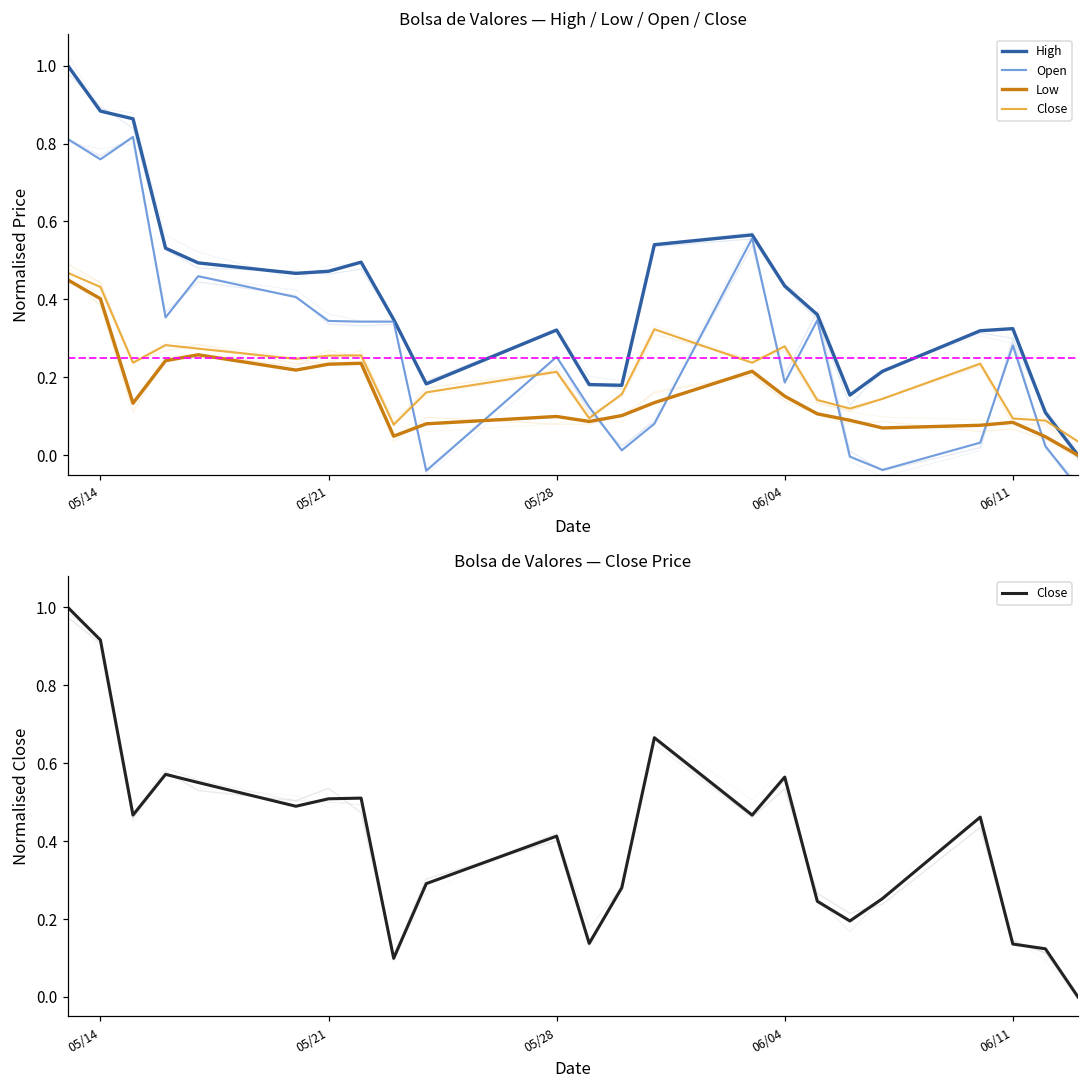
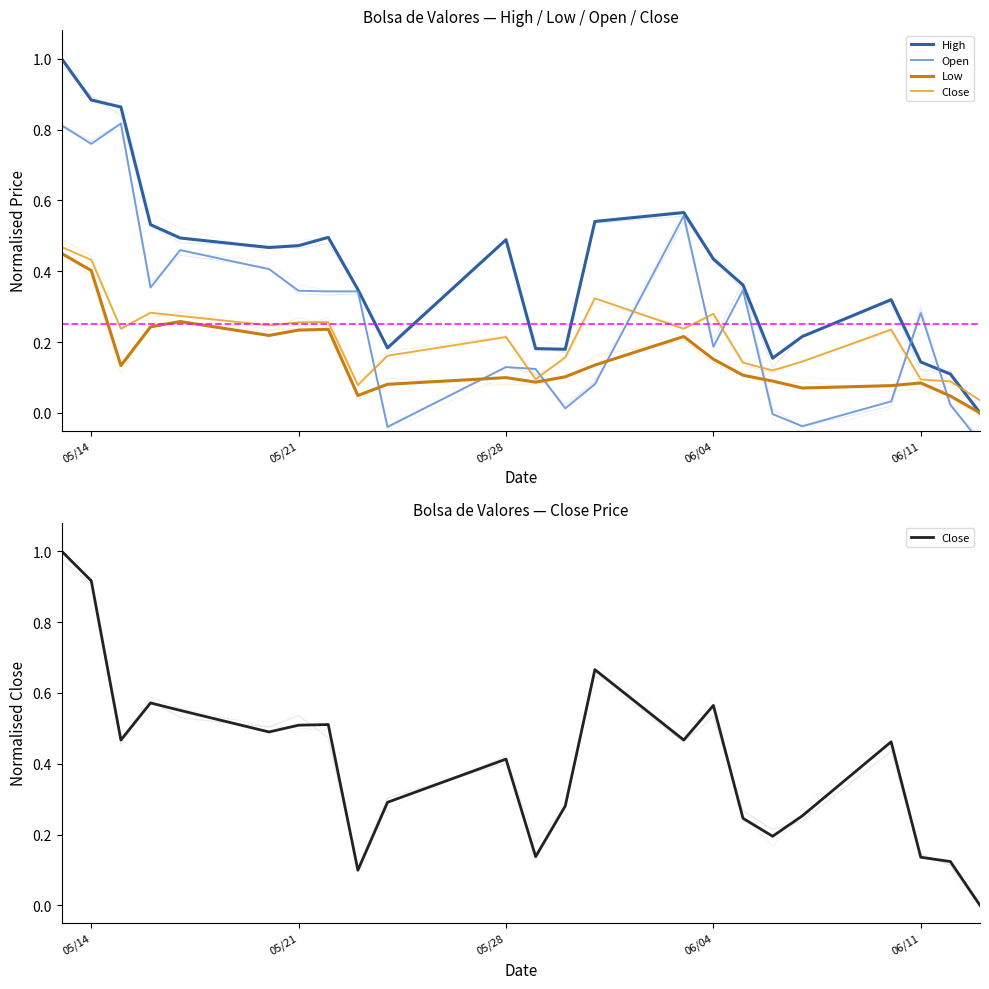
Bolsa de Valores — High / Low / Open / Close, High, 05/28: 0.32 -> 0.49
Bolsa de Valores — High / Low / Open / Close, Open, 05/28: 0.25 -> 0.13
Bolsa de Valores — High / Low / Open / Close, High, 06/11: 0.32 -> 0.14
